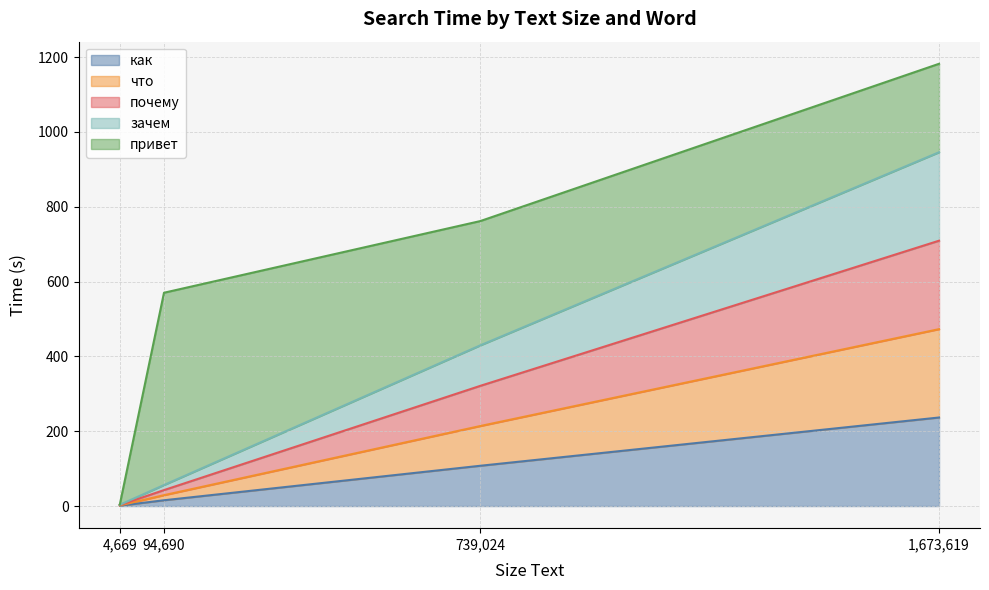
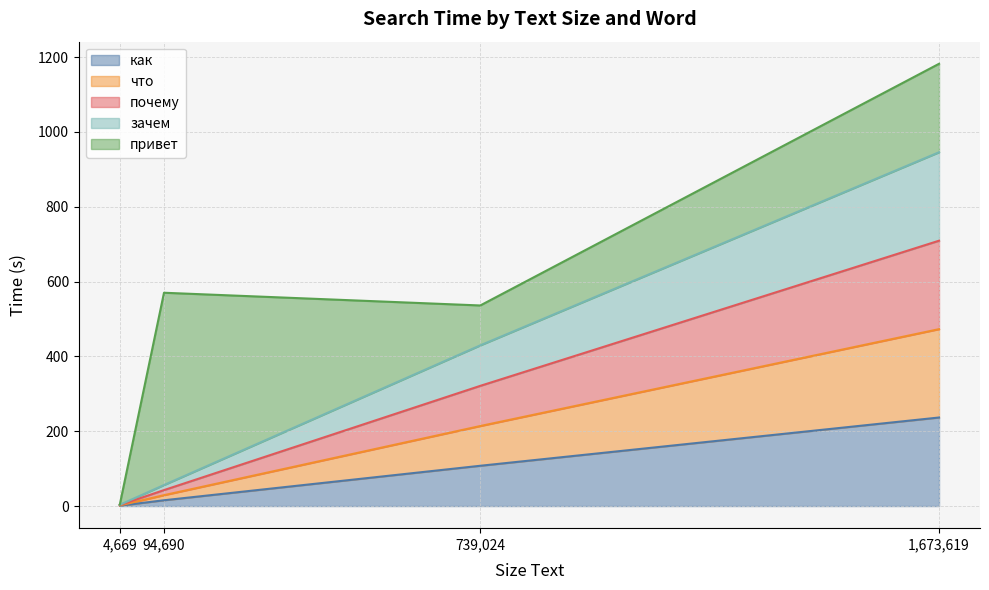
привет, 739,024: 330 -> 110
